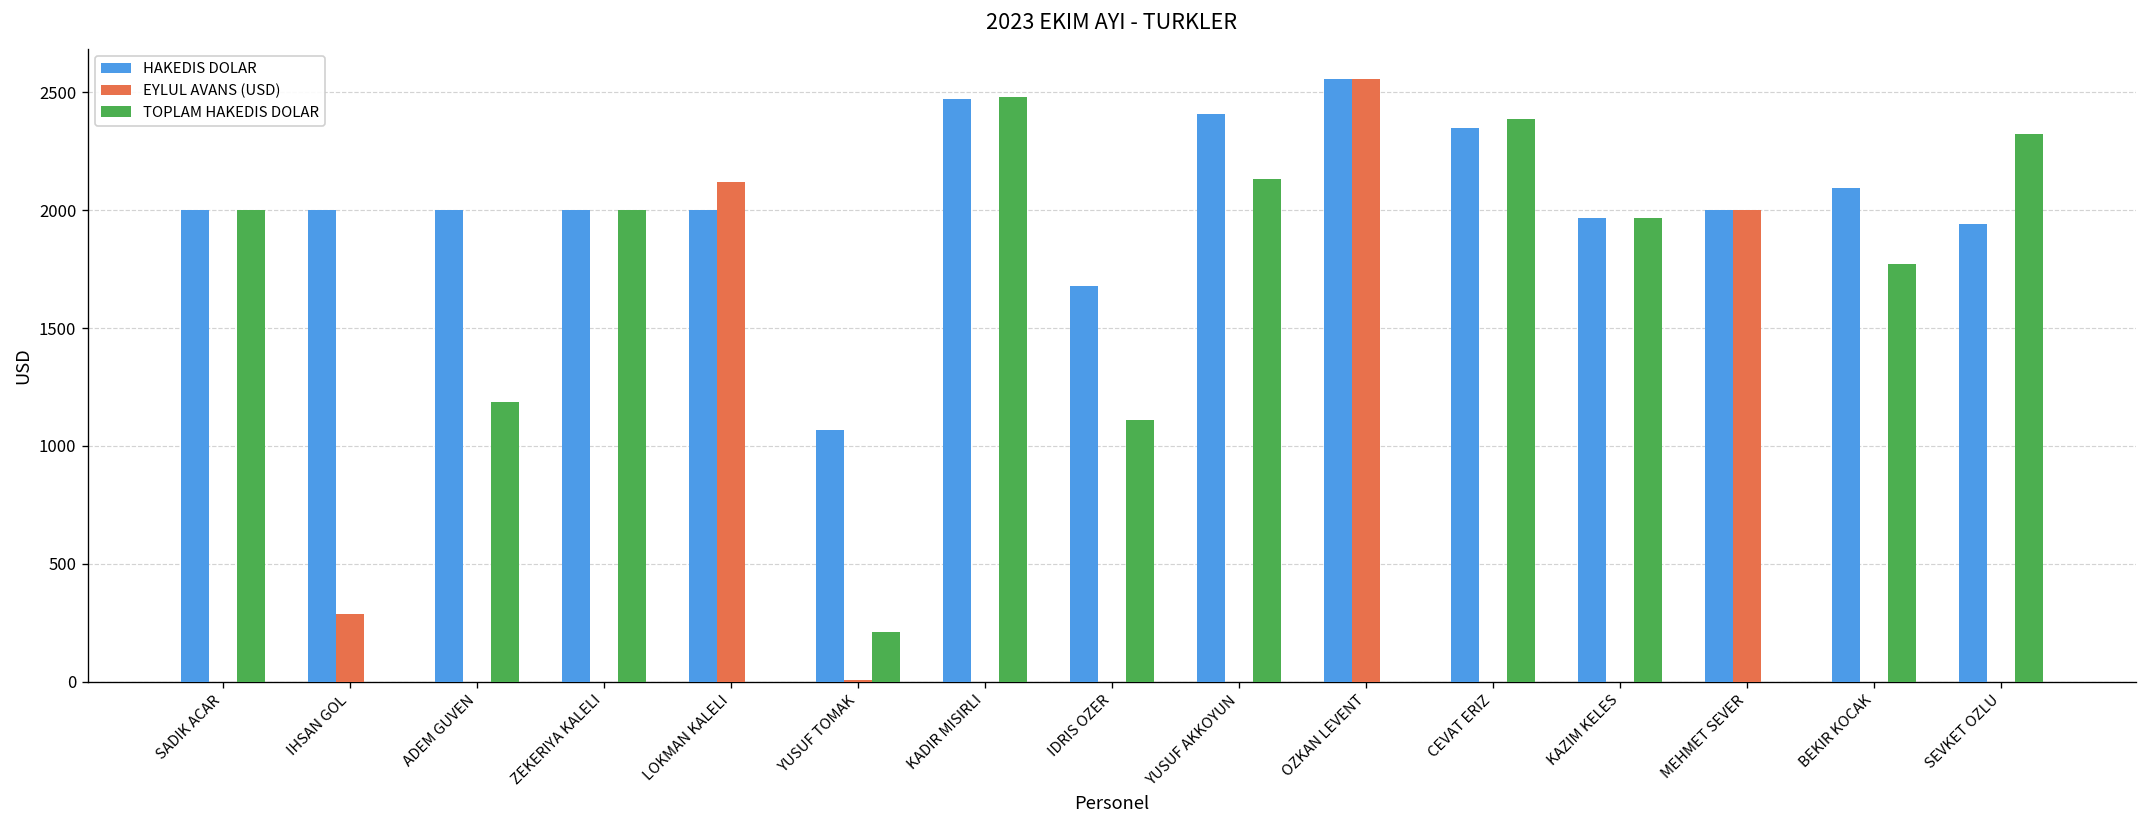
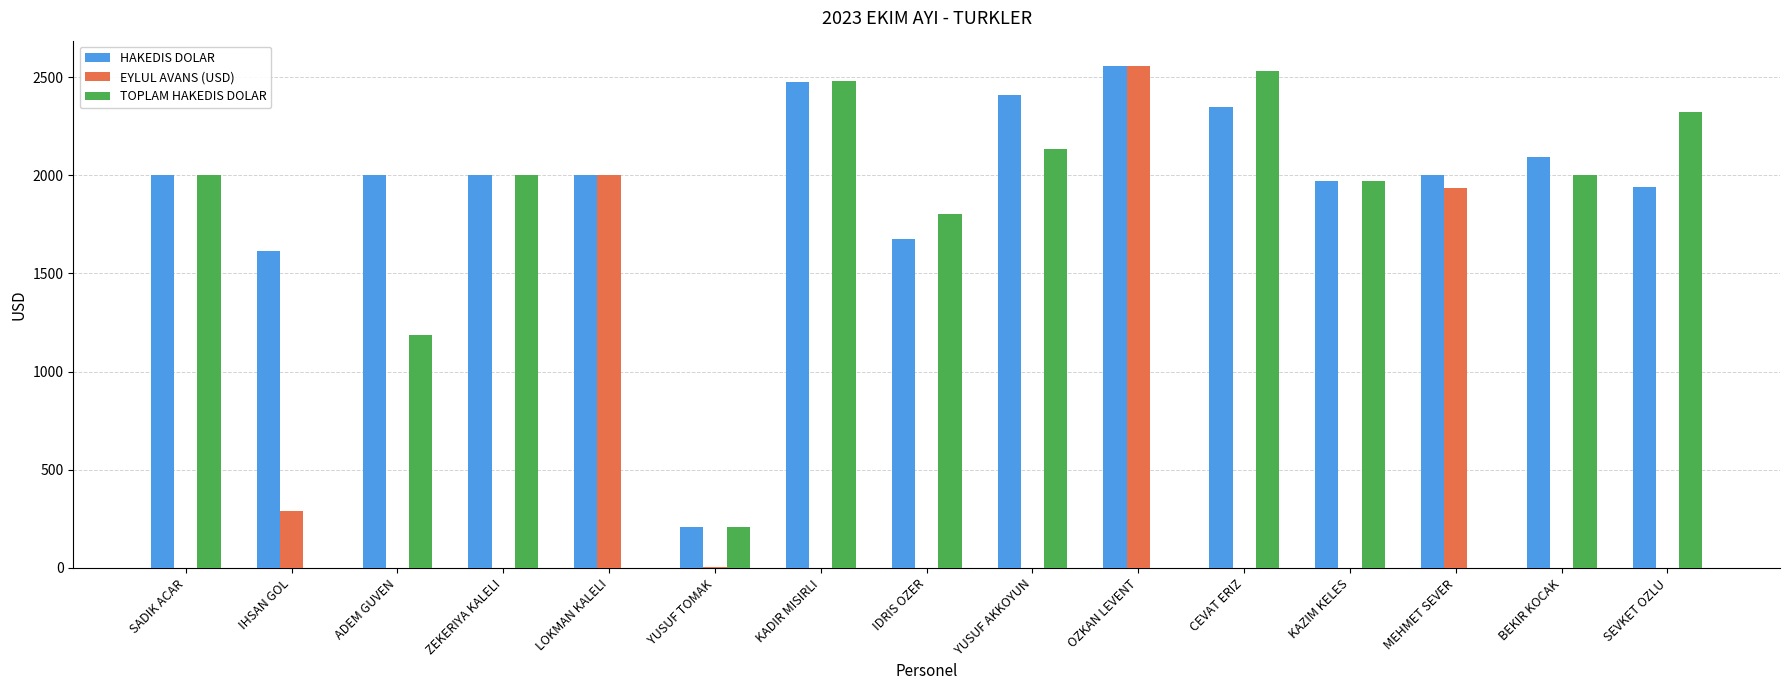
HAKEDIS DOLAR, IHSAN GOL: 2000 -> 1610
EYLUL AVANS (USD), LOKMAN KALELI: 2120 -> 2000
HAKEDIS DOLAR, YUSUF TOMAK: 1070 -> 210
TOPLAM HAKEDIS DOLAR, IDRIS OZER: 1110 -> 1800
TOPLAM HAKEDIS DOLAR, CEVAT ERIZ: 2390 -> 2530
EYLUL AVANS (USD), MEHMET SEVER: 2000 -> 1940
TOPLAM HAKEDIS DOLAR, BEKIR KOCAK: 1770 -> 2000
